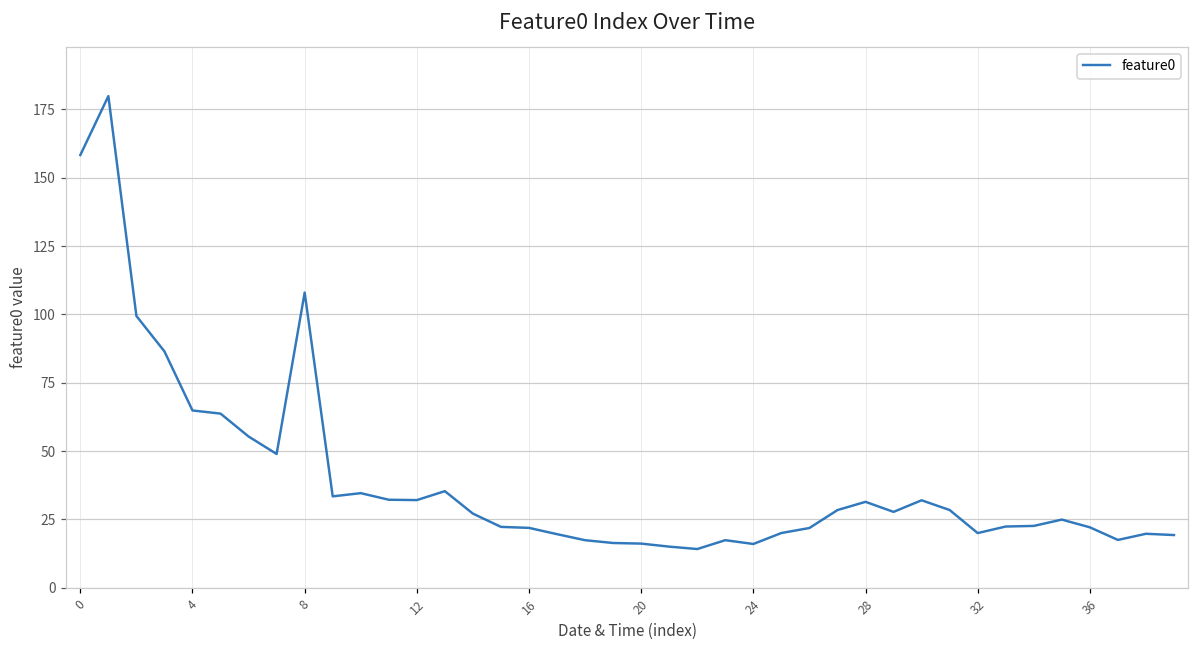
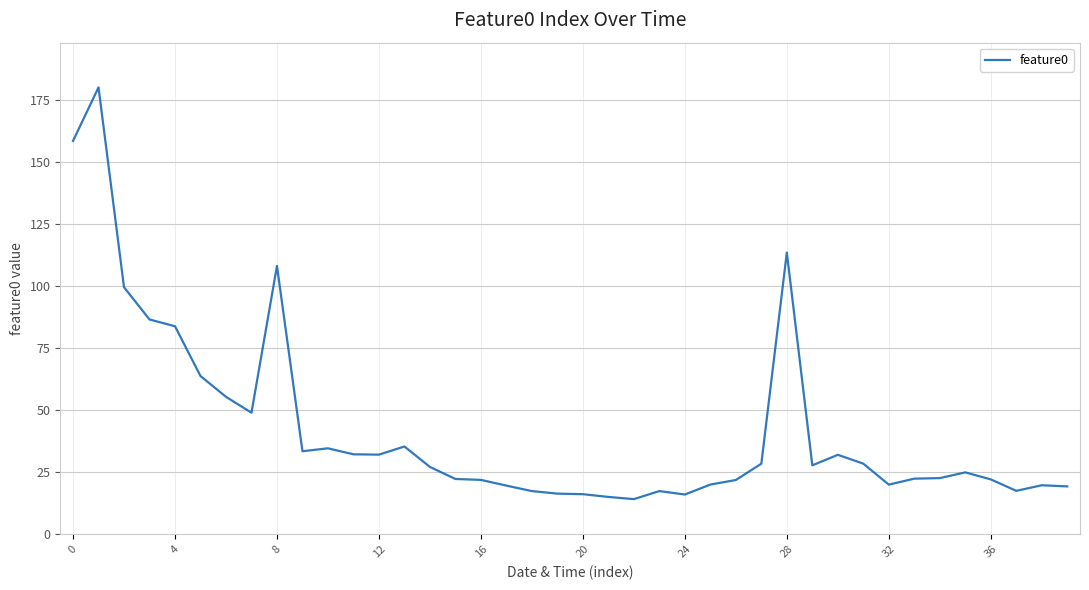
4: 65 -> 84
28: 31 -> 113
